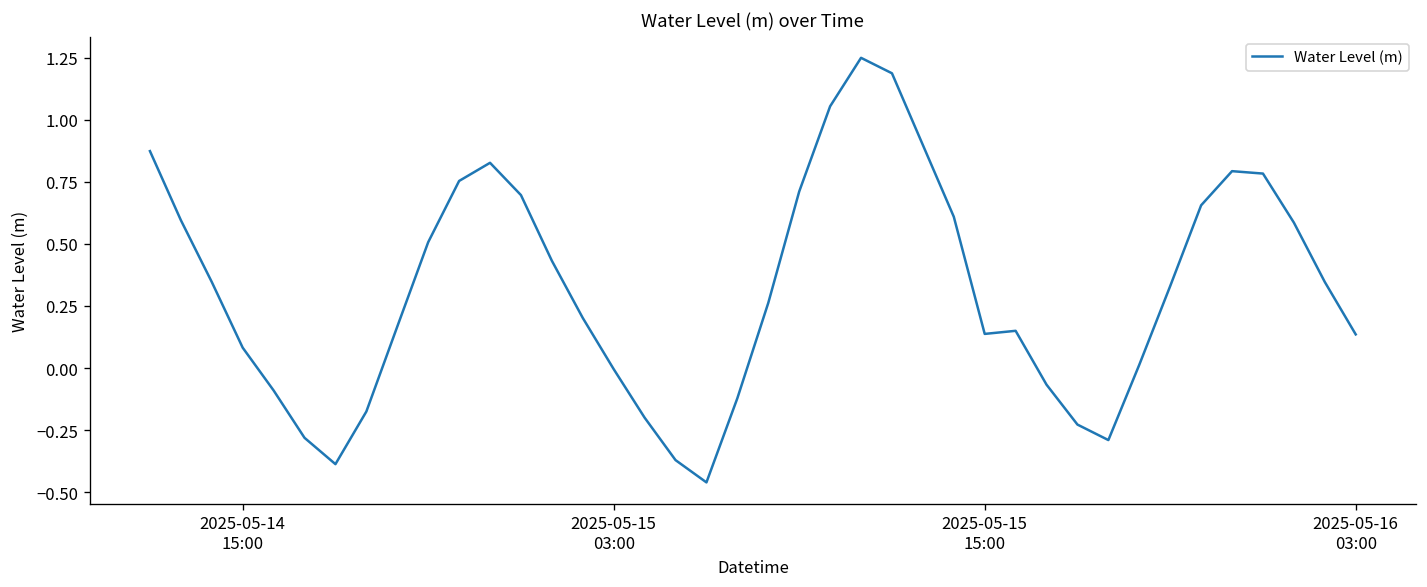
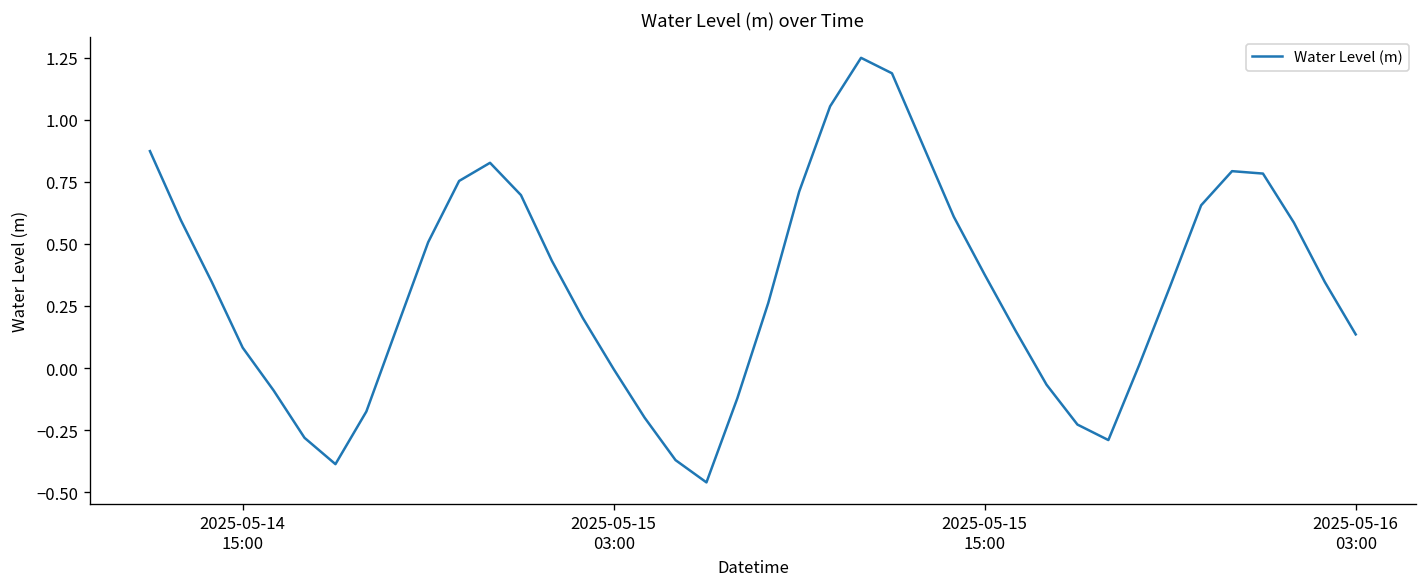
2025-05-15 15:00: 0.14 -> 0.38
